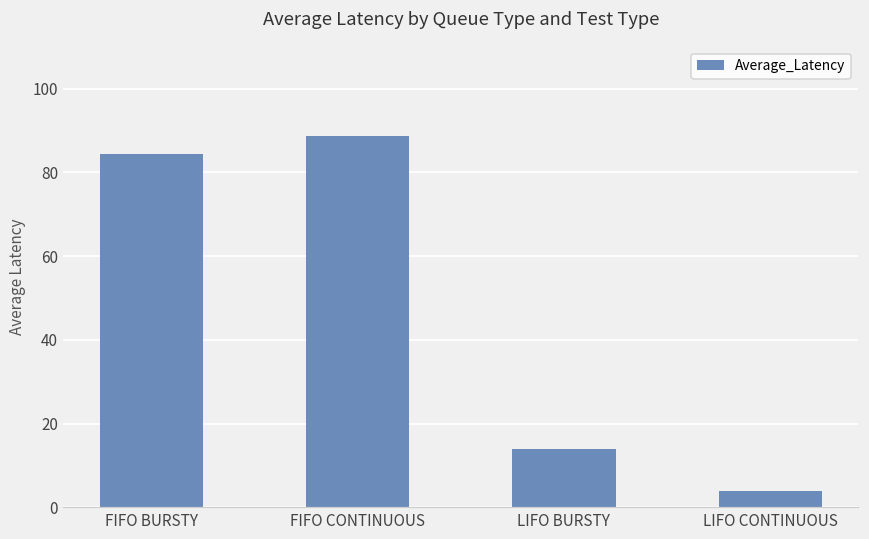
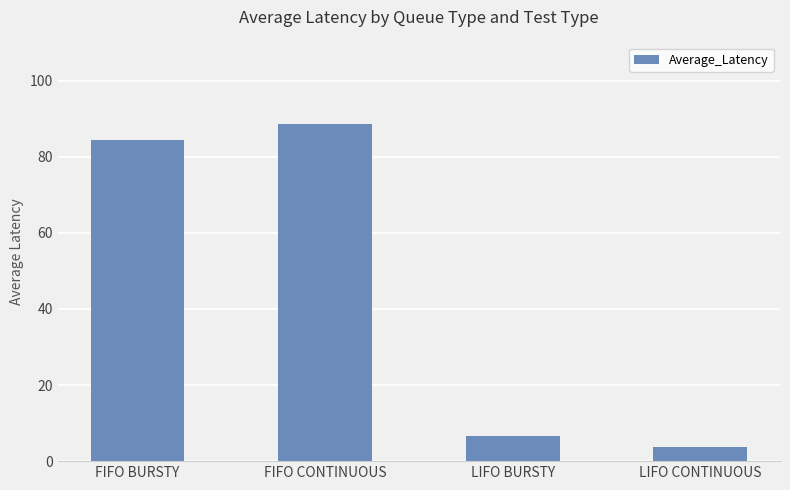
LIFO BURSTY: 14 -> 7
